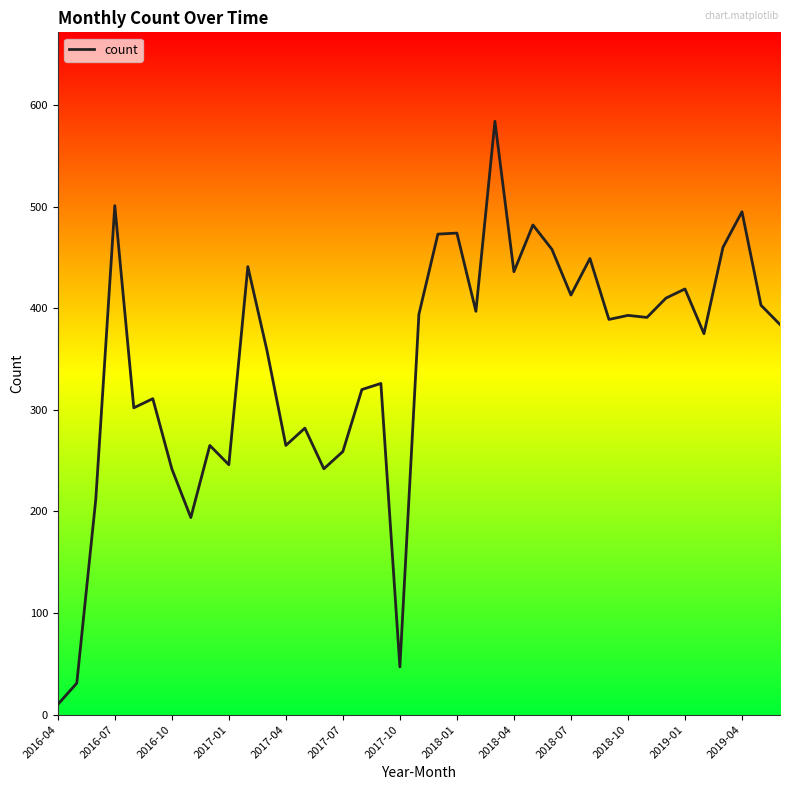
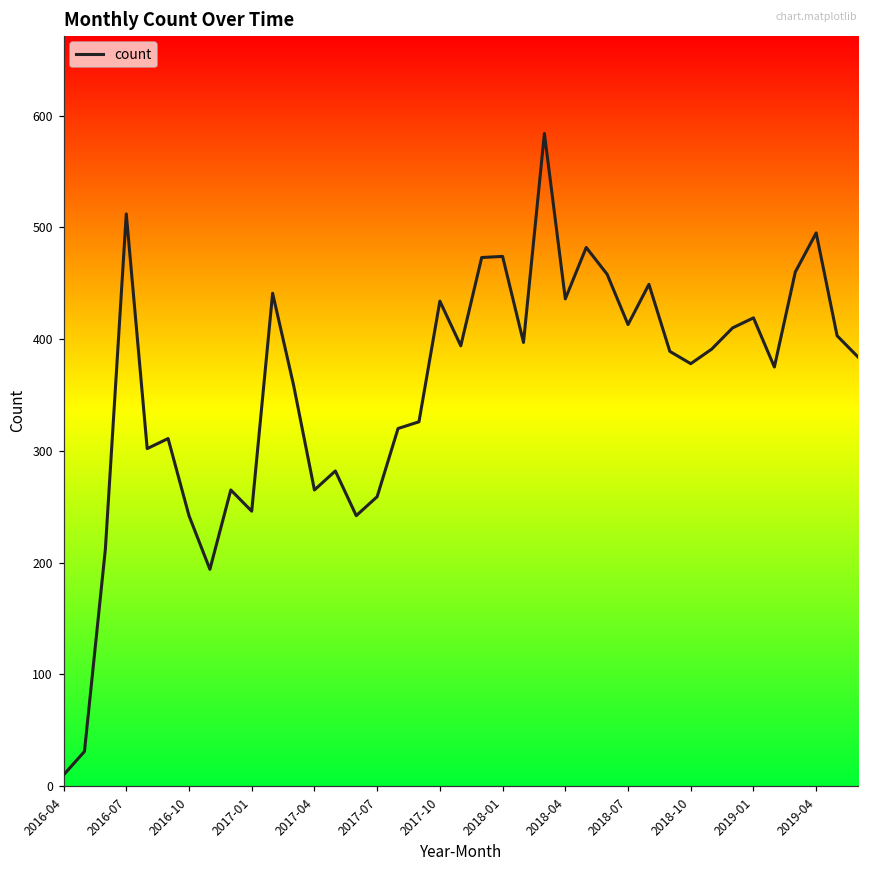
2016-07: 501 -> 512
2017-10: 47 -> 434
2018-10: 393 -> 378
